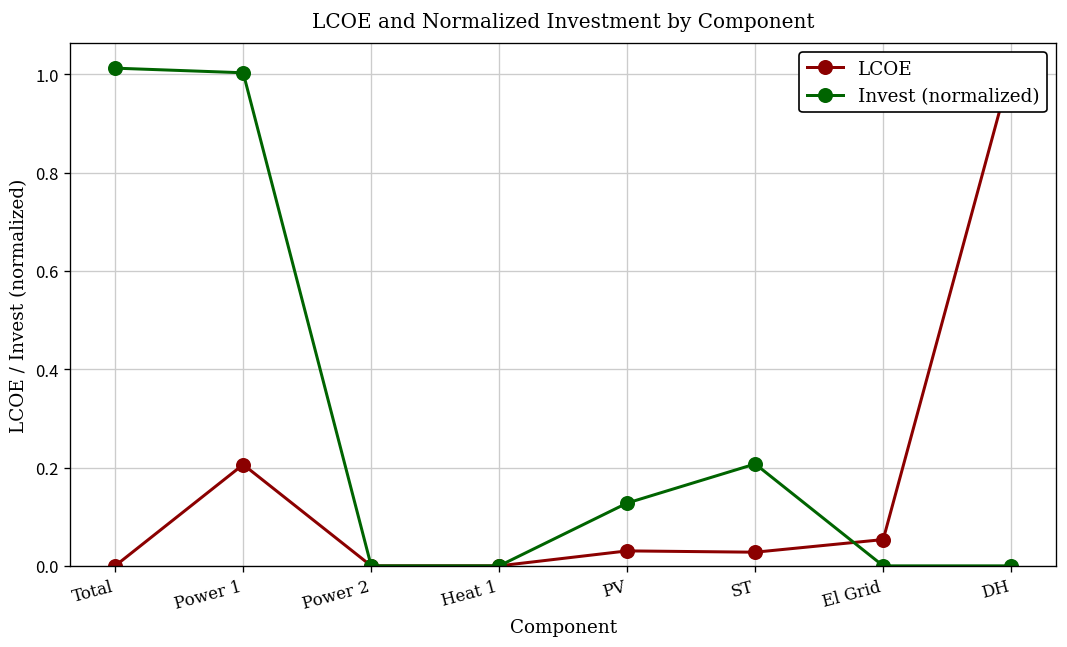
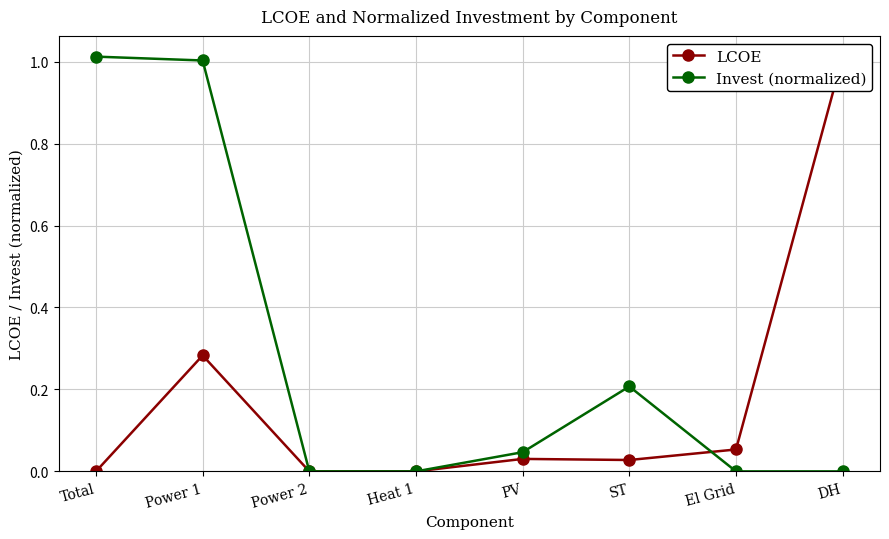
LCOE, Power 1: 0.21 -> 0.28
Invest (normalized), PV: 0.13 -> 0.05
